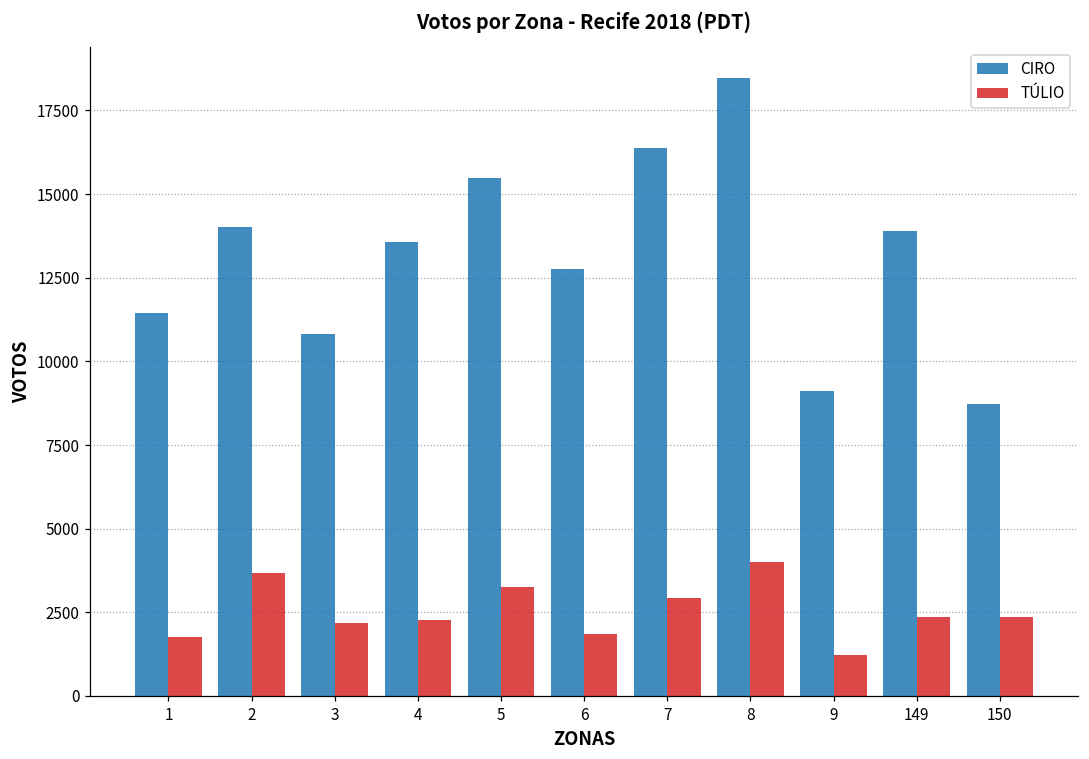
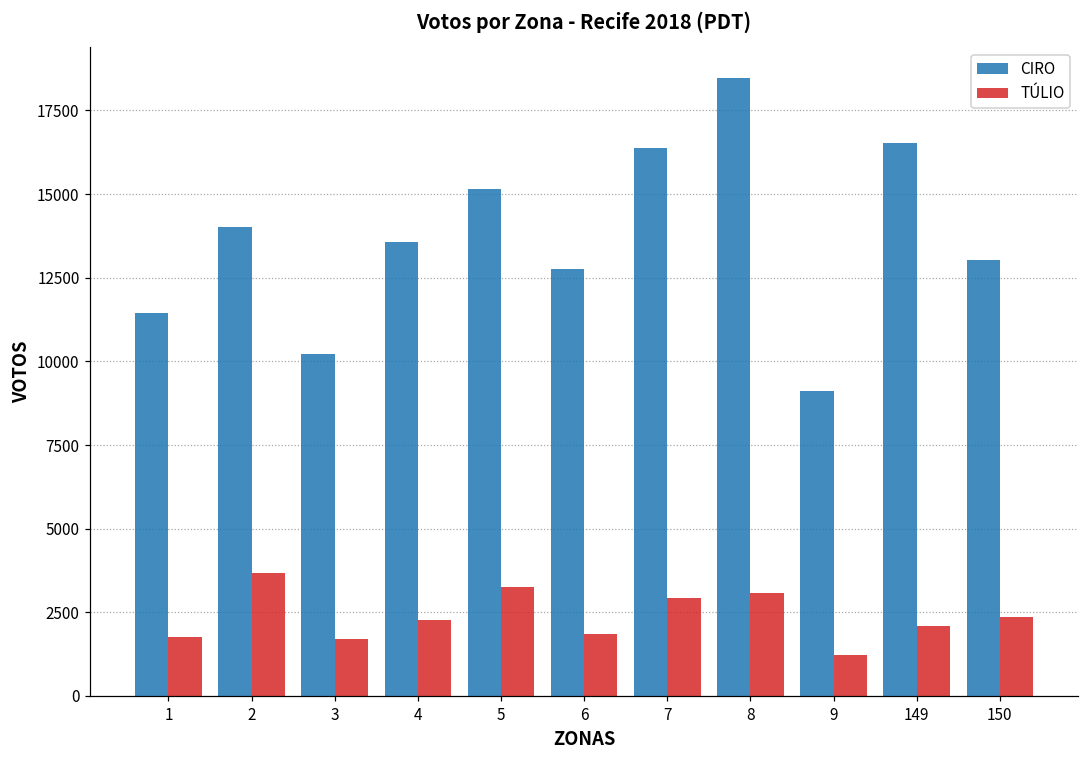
CIRO, 3: 10800 -> 10200
TÚLIO, 3: 2200 -> 1700
CIRO, 5: 15500 -> 15100
TÚLIO, 8: 4000 -> 3100
CIRO, 149: 13900 -> 16500
TÚLIO, 149: 2400 -> 2100
CIRO, 150: 8700 -> 13000
